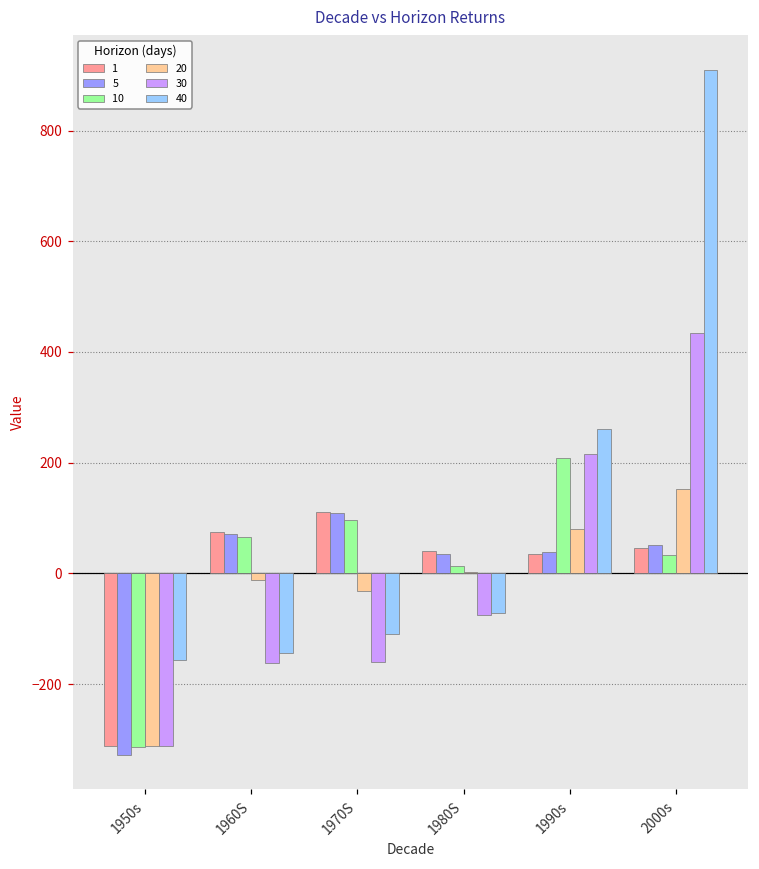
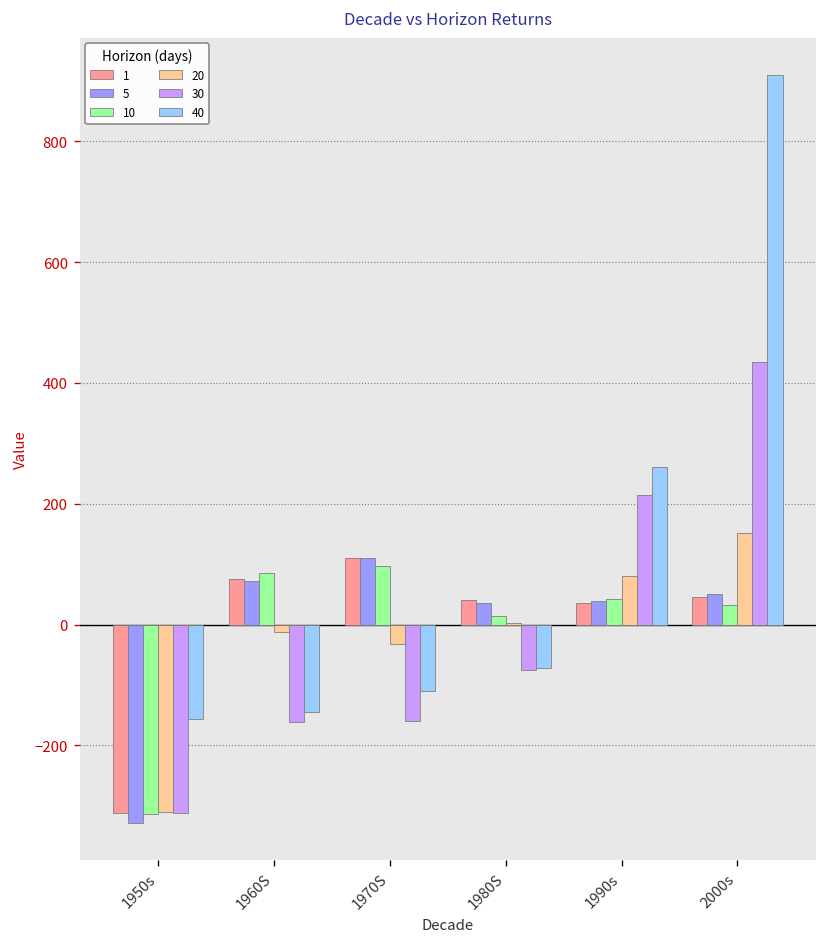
10, 1960S: 70 -> 90
10, 1990s: 210 -> 40
